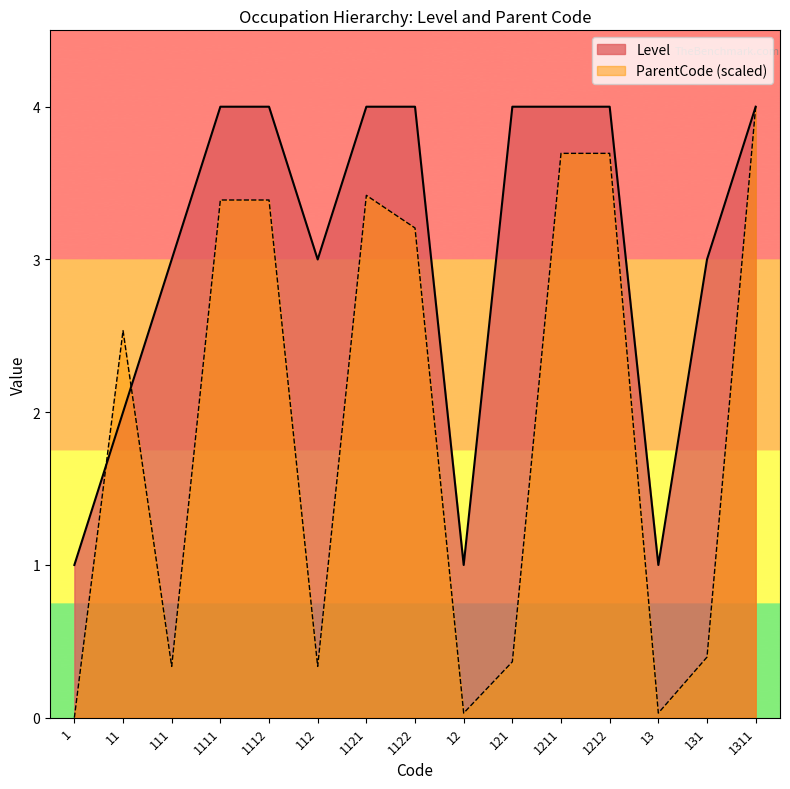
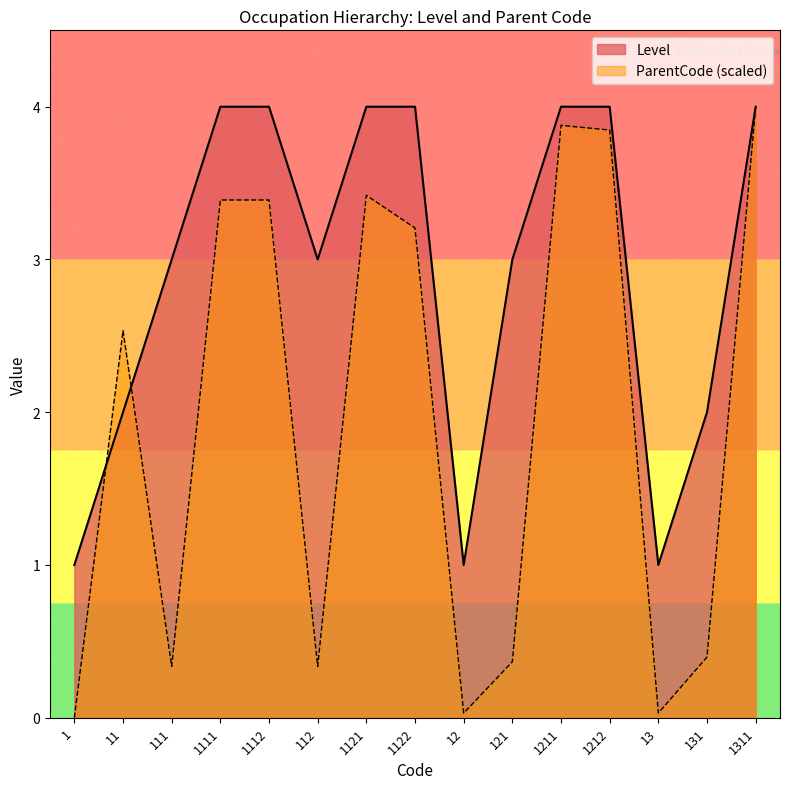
Level, 121: 4 -> 3
ParentCode (scaled), 1211: 3.69 -> 3.88
ParentCode (scaled), 1212: 3.69 -> 3.85
Level, 131: 3 -> 2
